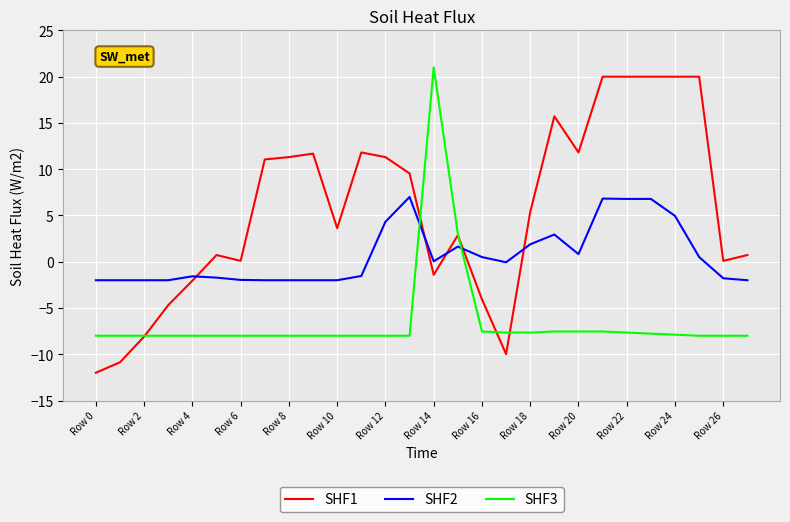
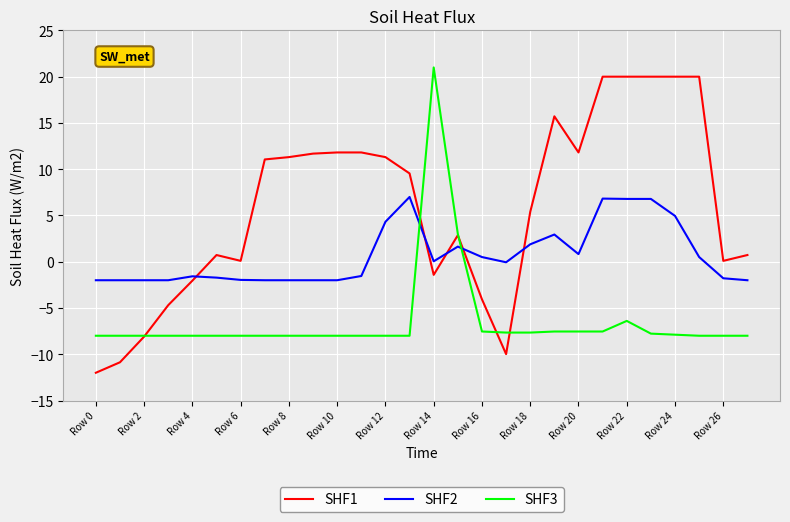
SHF1, Row 10: 4 -> 12
SHF3, Row 22: -8 -> -6
